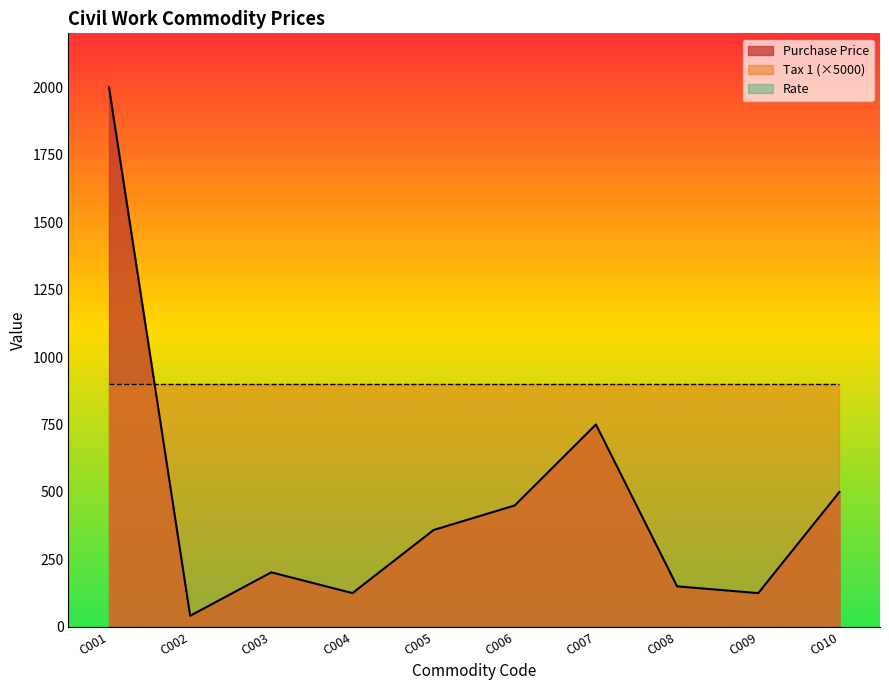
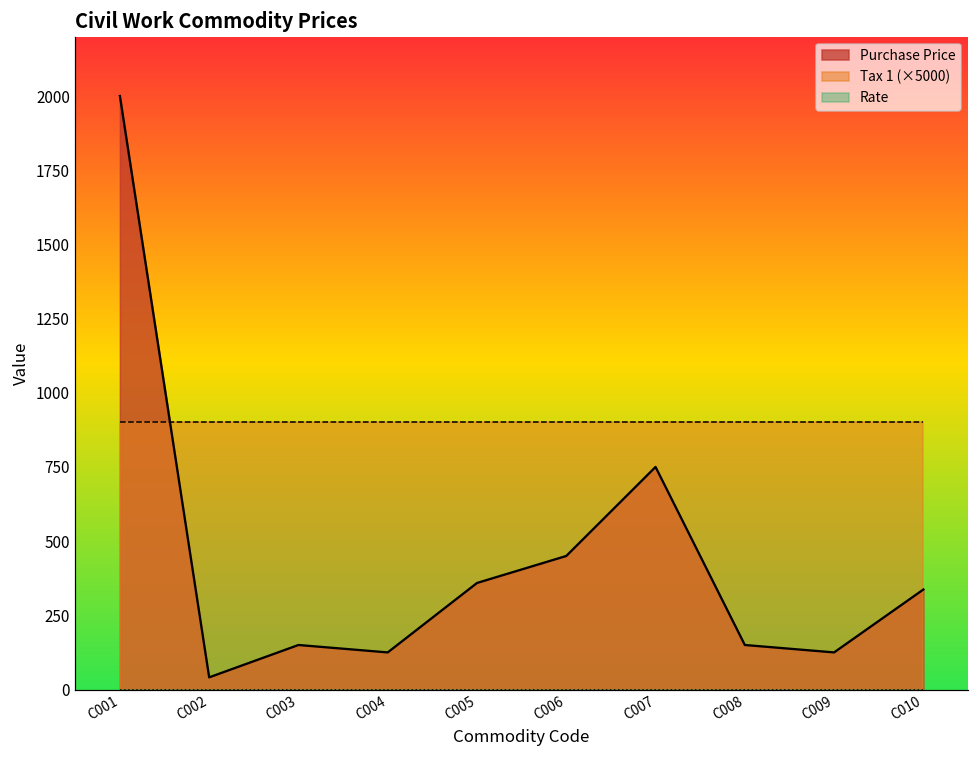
Purchase Price, C003: 200 -> 150
Purchase Price, C010: 500 -> 340
